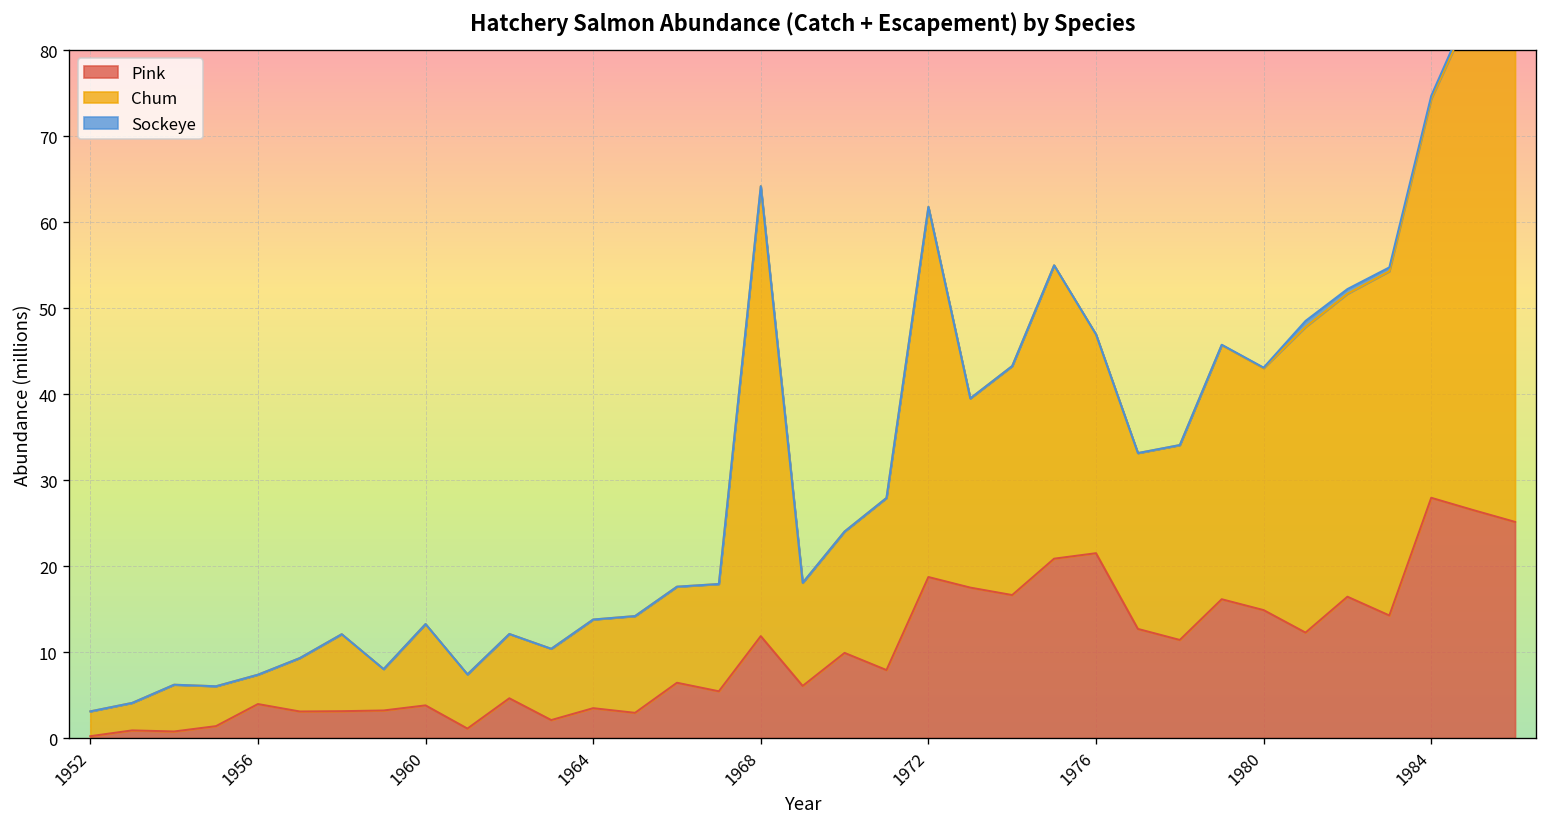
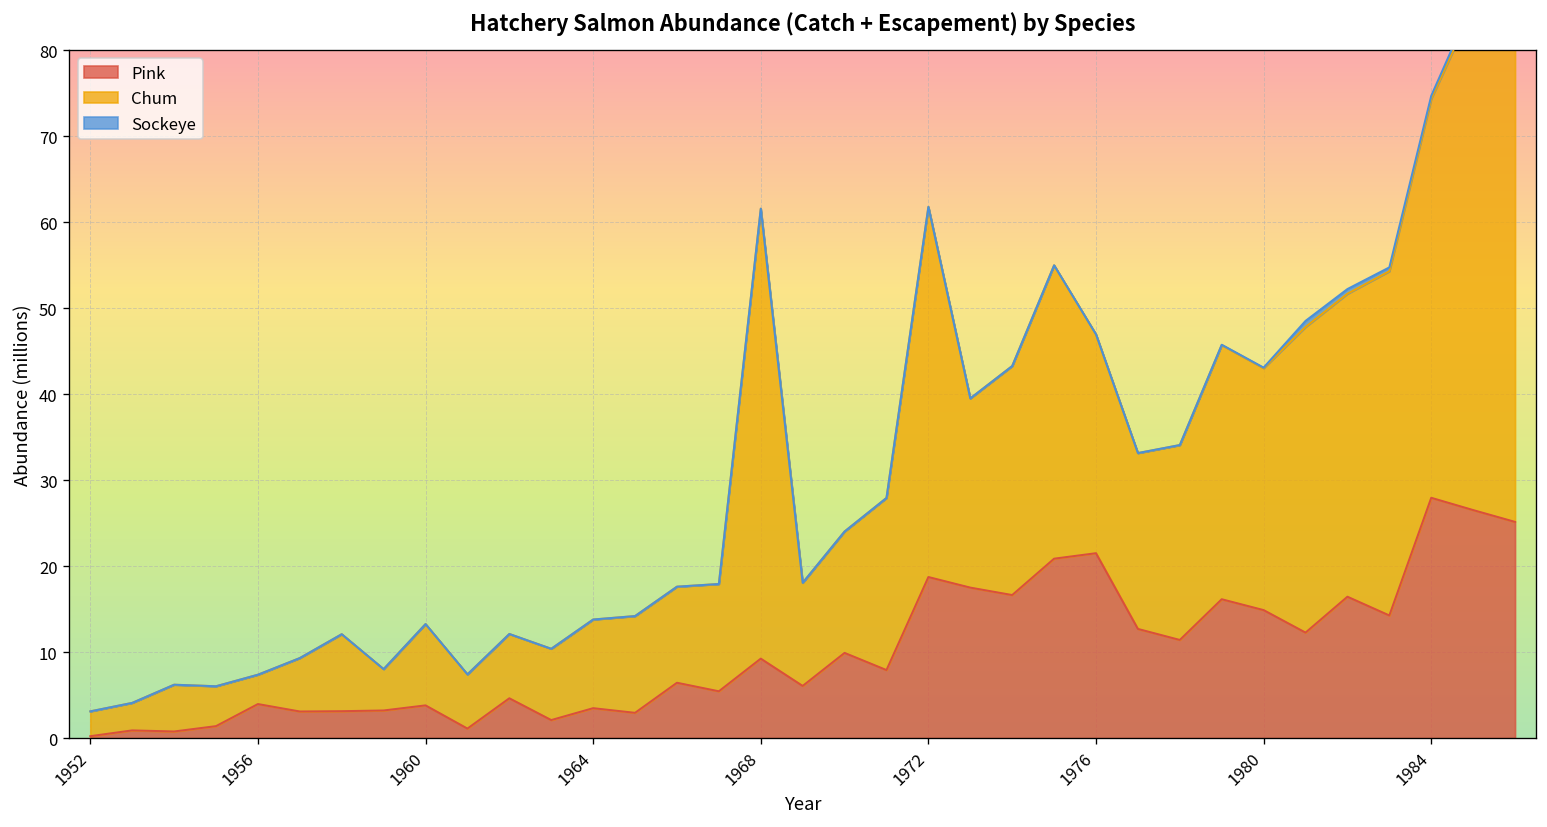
Pink, 1968: 12 -> 9
